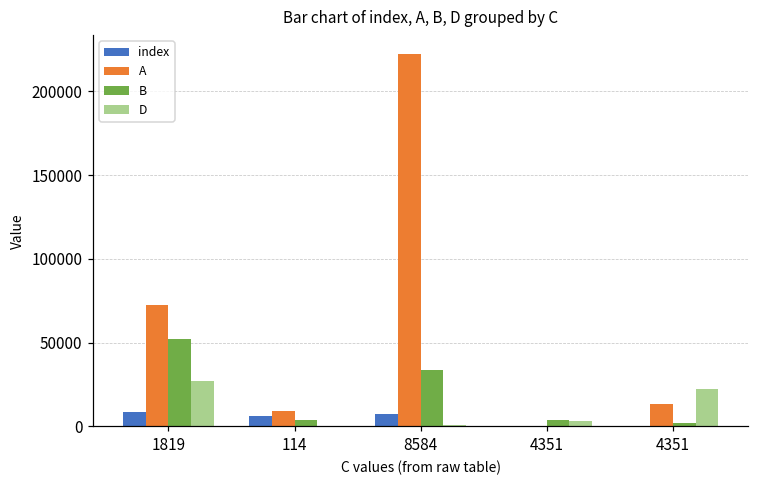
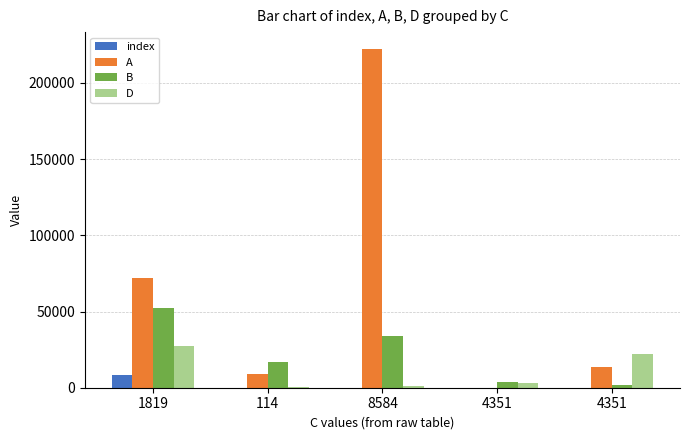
index, 114: 6000 -> 0
B, 114: 4000 -> 17000
index, 8584: 8000 -> 0
